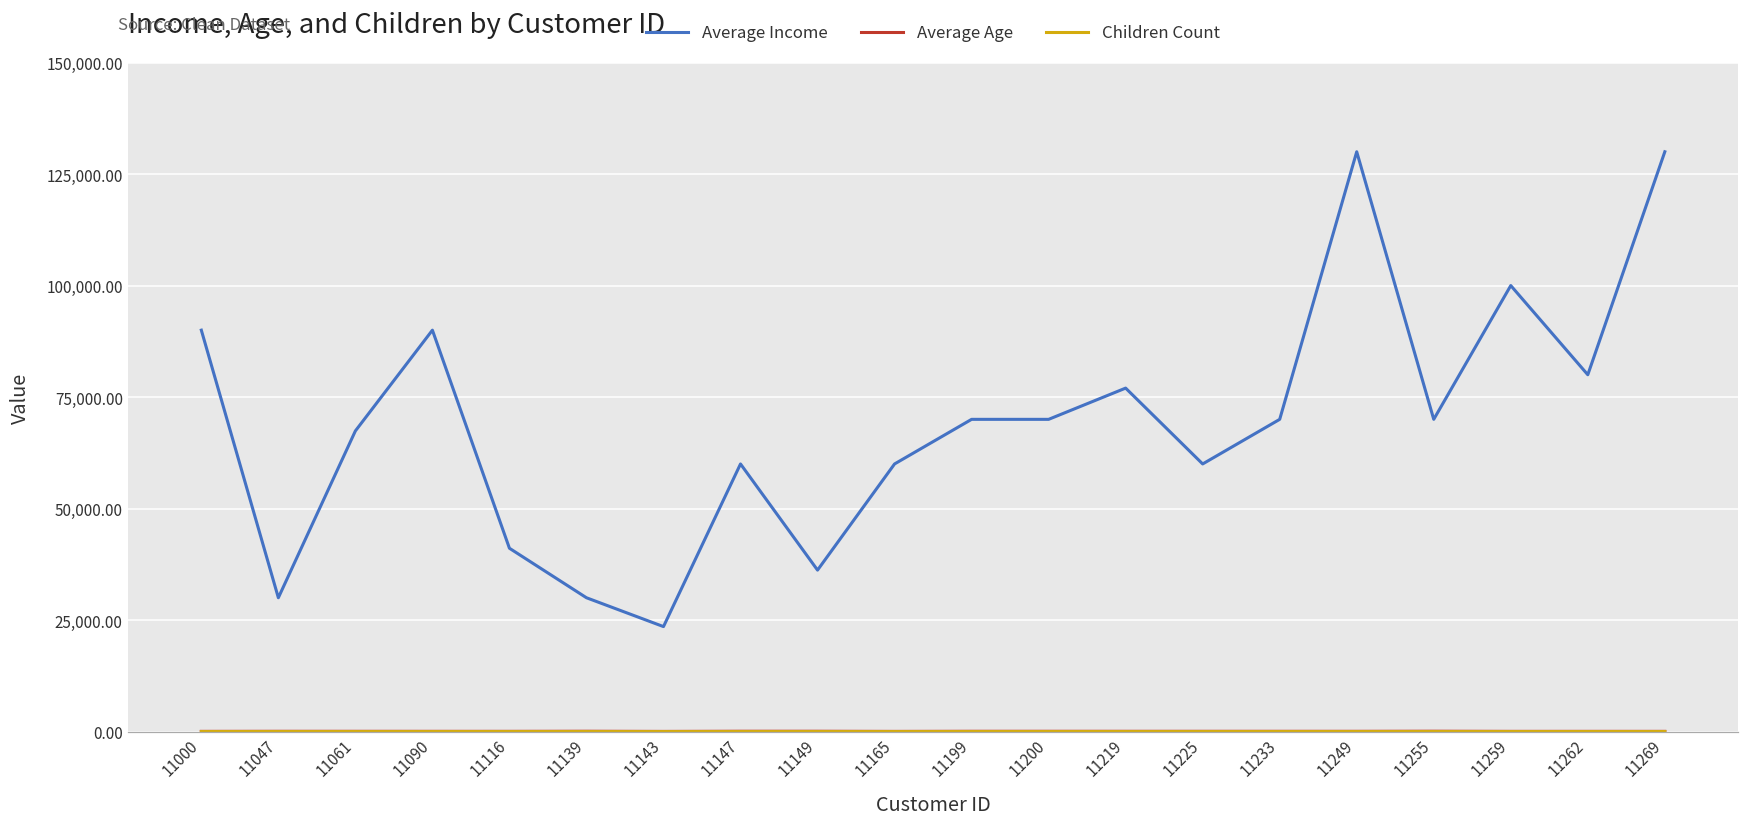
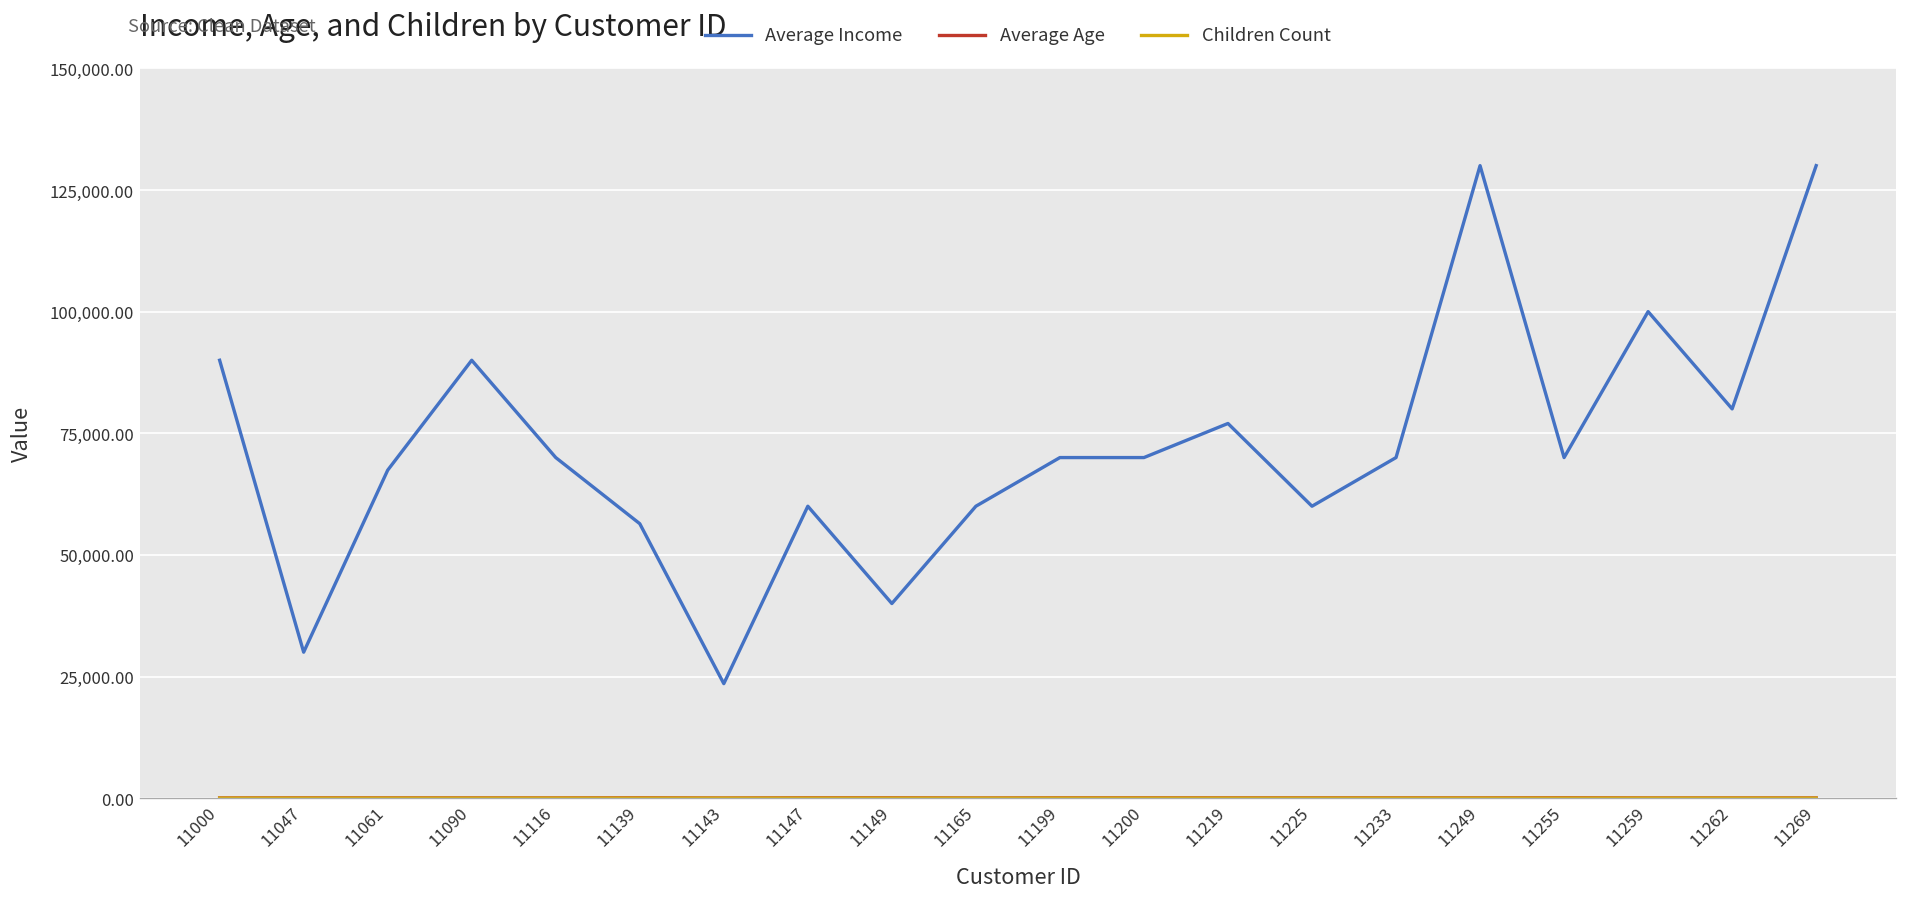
Average Income, 11116: 41,000 -> 70,000
Average Income, 11139: 30,000 -> 56,000
Average Income, 11149: 36,000 -> 40,000
